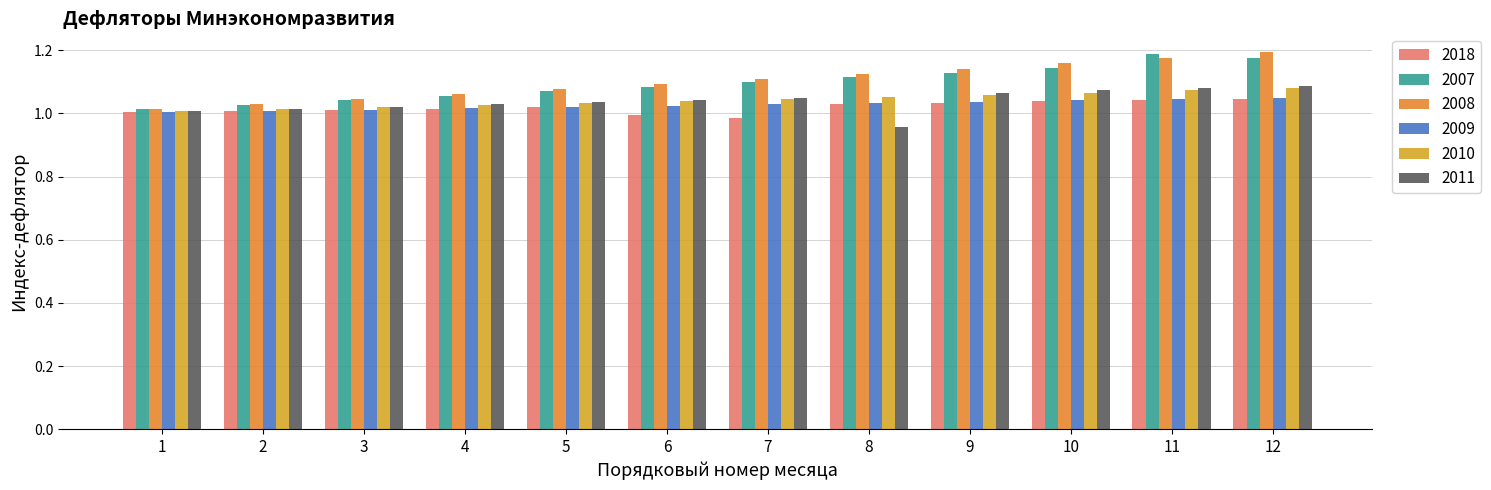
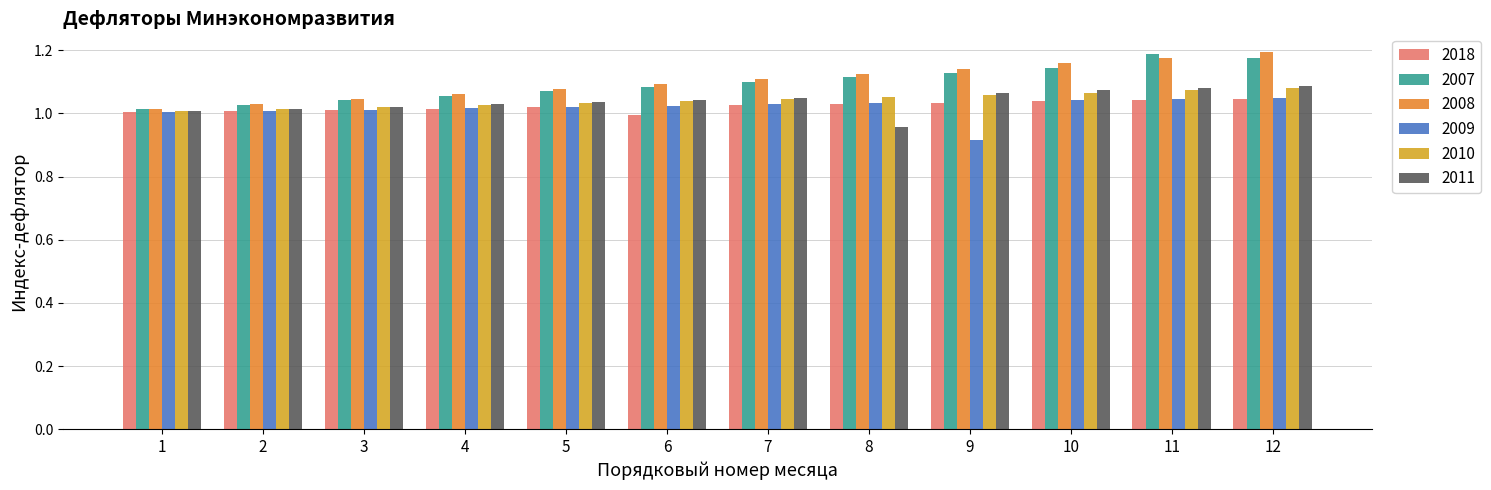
2018, 7: 0.99 -> 1.03
2009, 9: 1.04 -> 0.92
